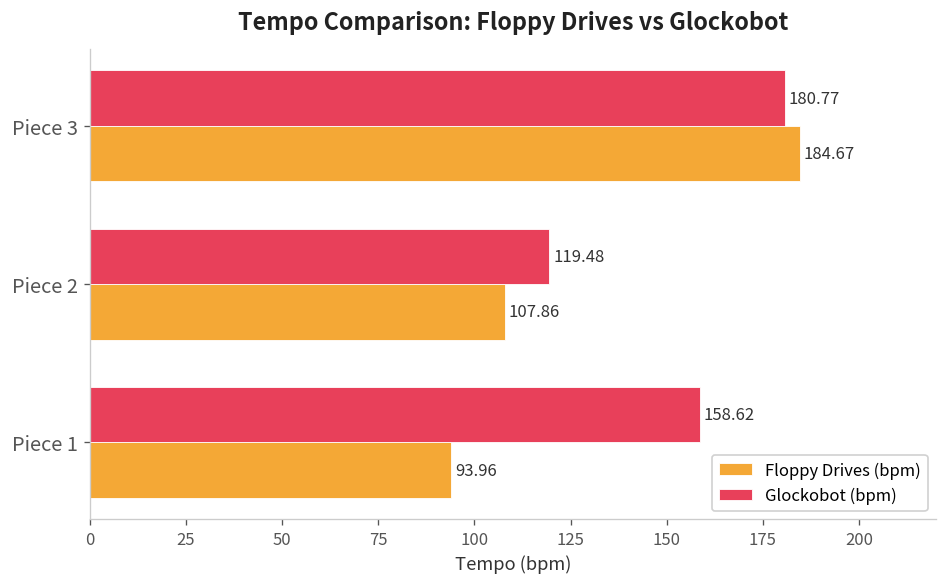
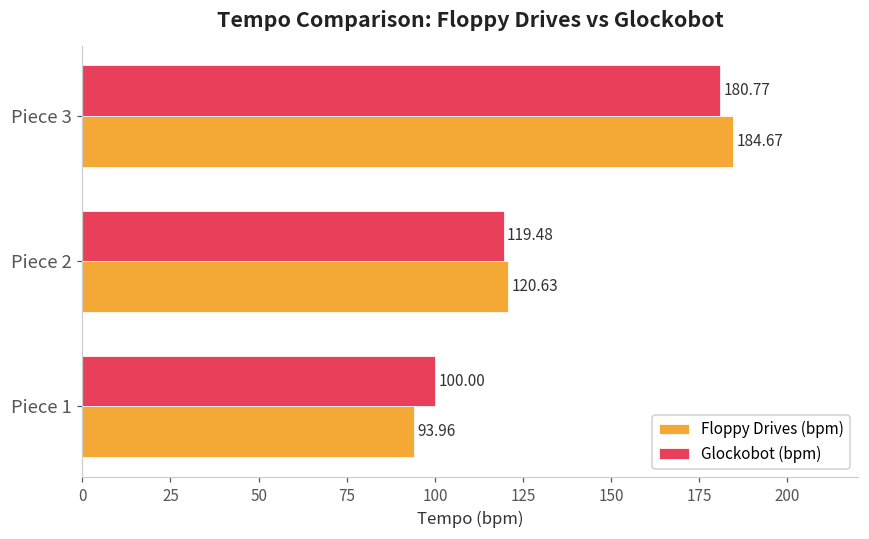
Floppy Drives (bpm), Piece 2: 107.86 -> 120.63
Glockobot (bpm), Piece 1: 158.62 -> 100.00
